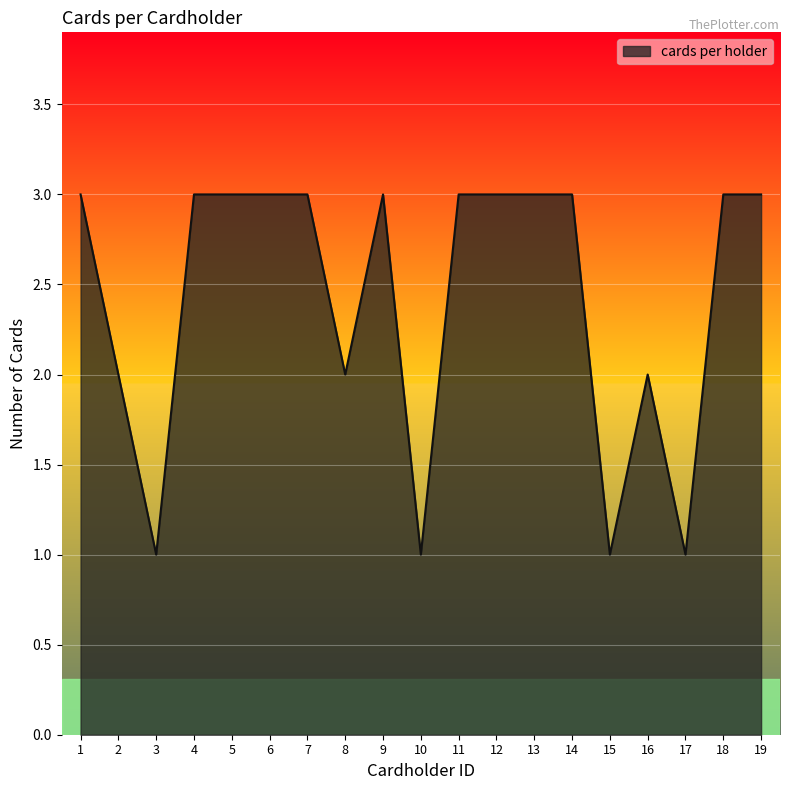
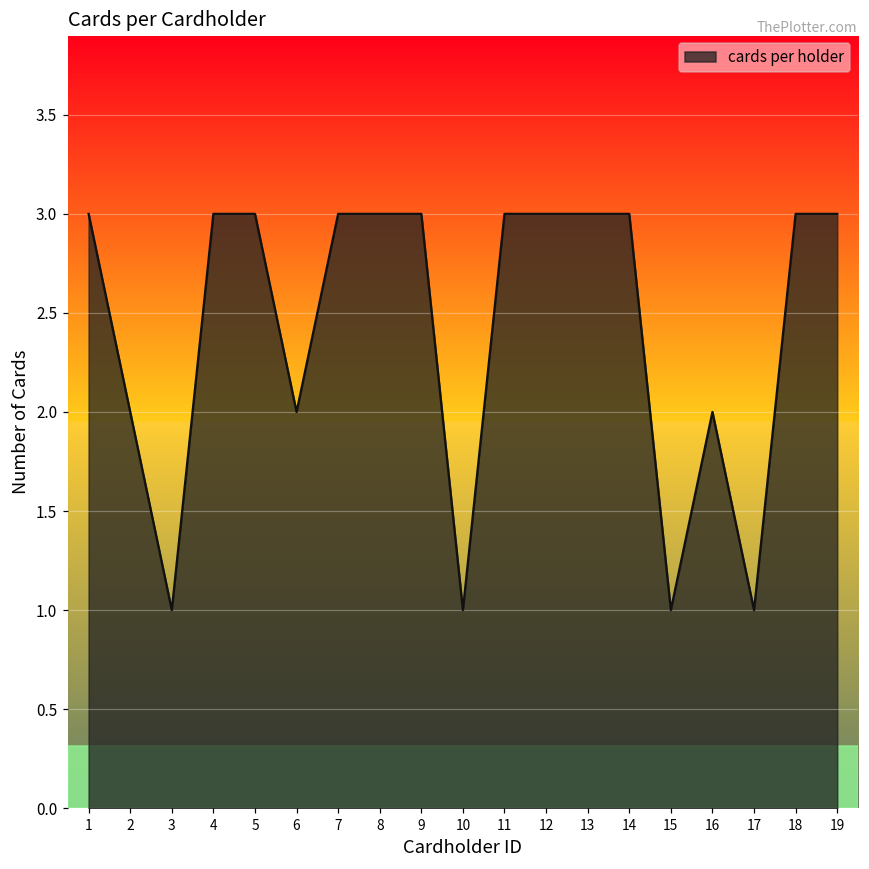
6: 3 -> 2
8: 2 -> 3
